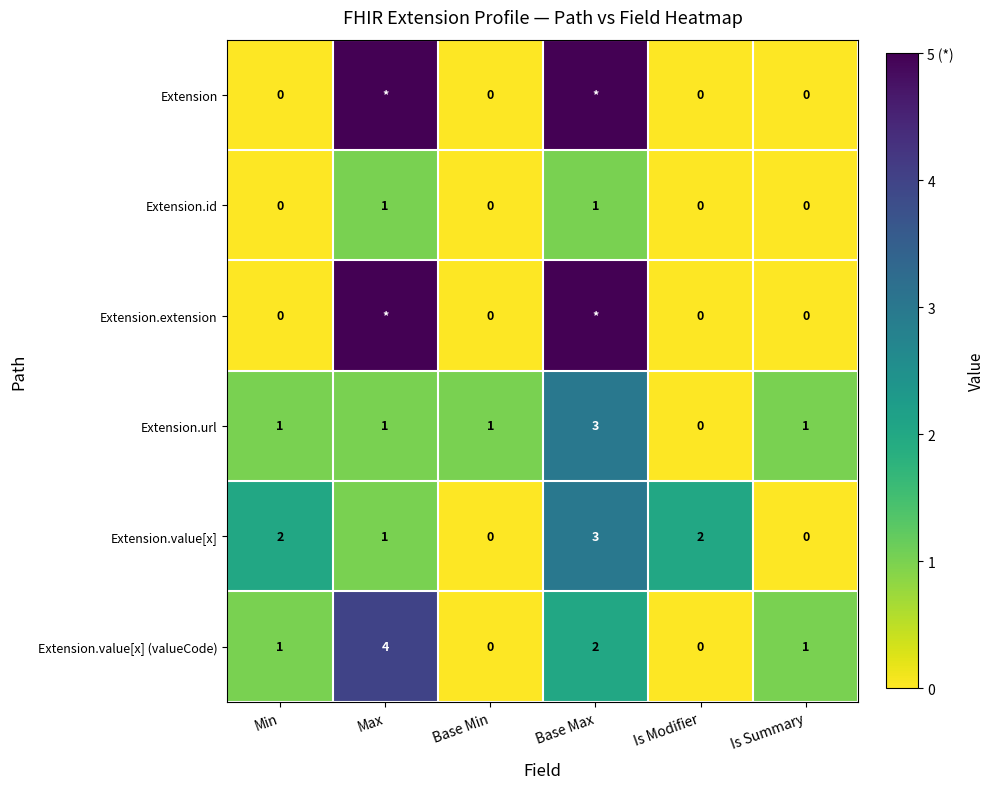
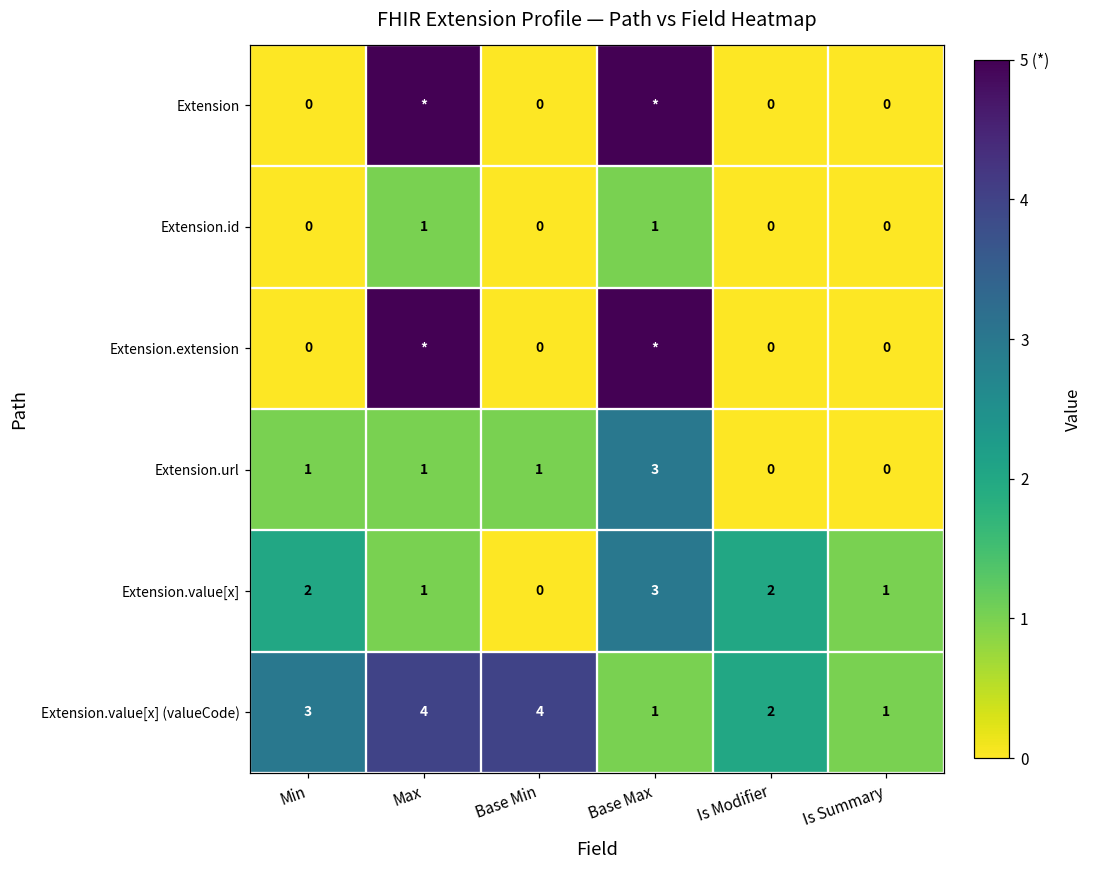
Extension.url, Is Summary: 1 -> 0
Extension.value[x], Is Summary: 0 -> 1
Extension.value[x] (valueCode), Min: 1 -> 3
Extension.value[x] (valueCode), Base Min: 0 -> 4
Extension.value[x] (valueCode), Base Max: 2 -> 1
Extension.value[x] (valueCode), Is Modifier: 0 -> 2
